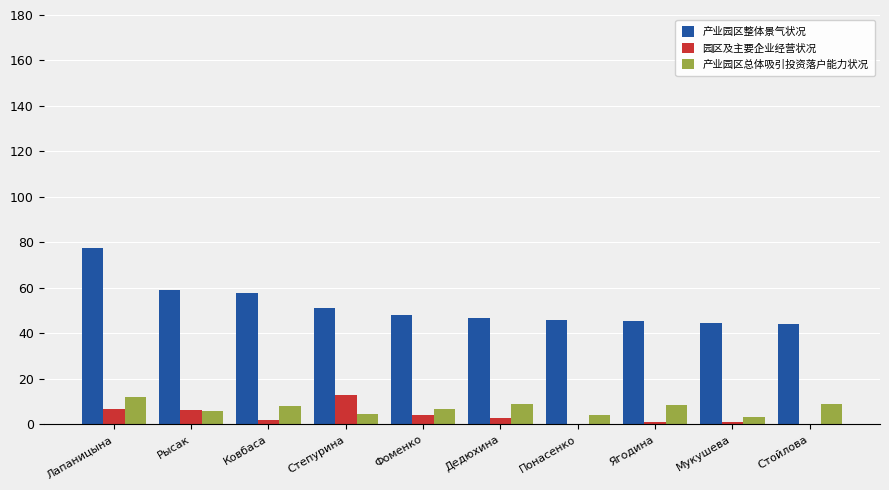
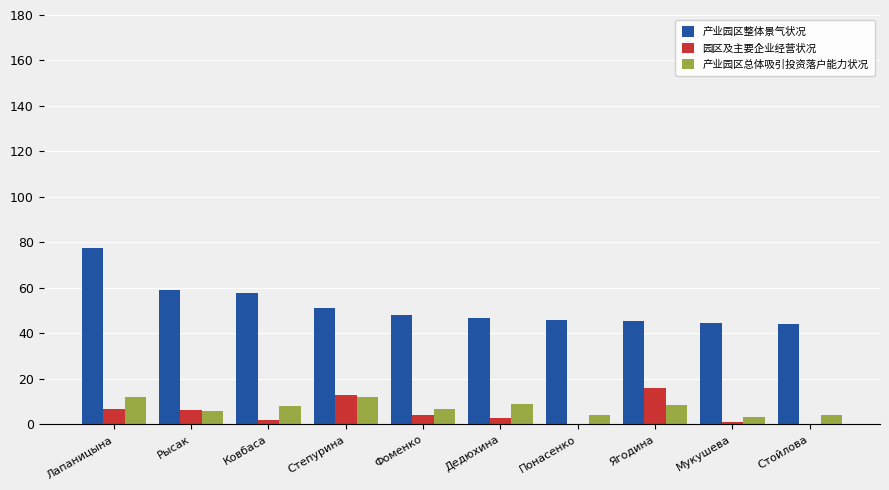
产业园区总体吸引投资落户能力状况, Степурина: 5 -> 12
园区及主要企业经营状况, Ягодина: 1 -> 16
产业园区总体吸引投资落户能力状况, Стойлова: 9 -> 4
